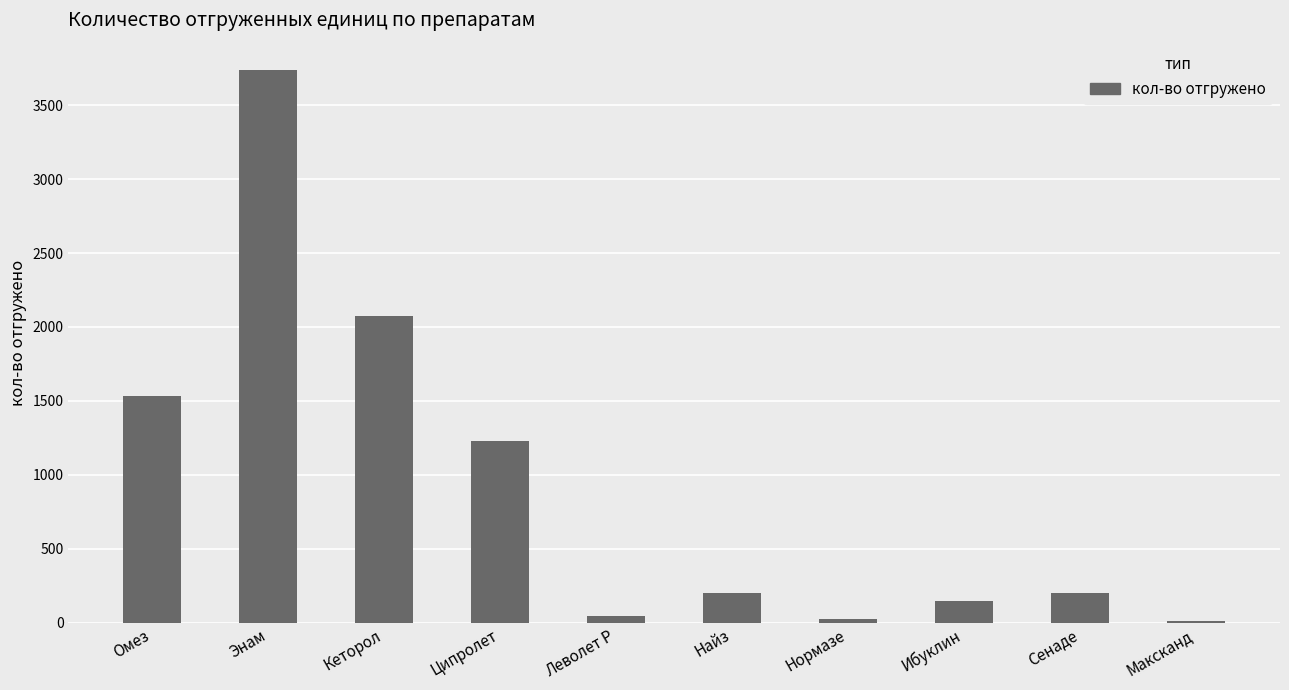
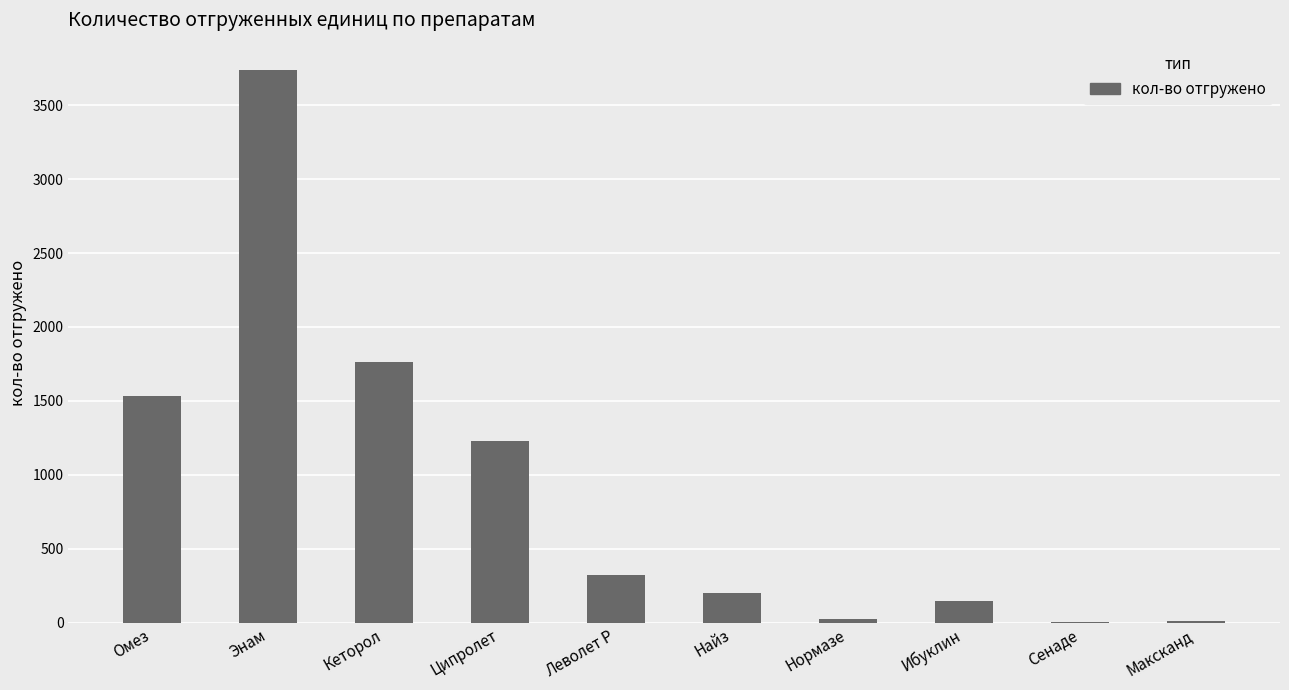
Кеторол: 2070 -> 1770
Леволет Р: 40 -> 320
Сенаде: 200 -> 0
